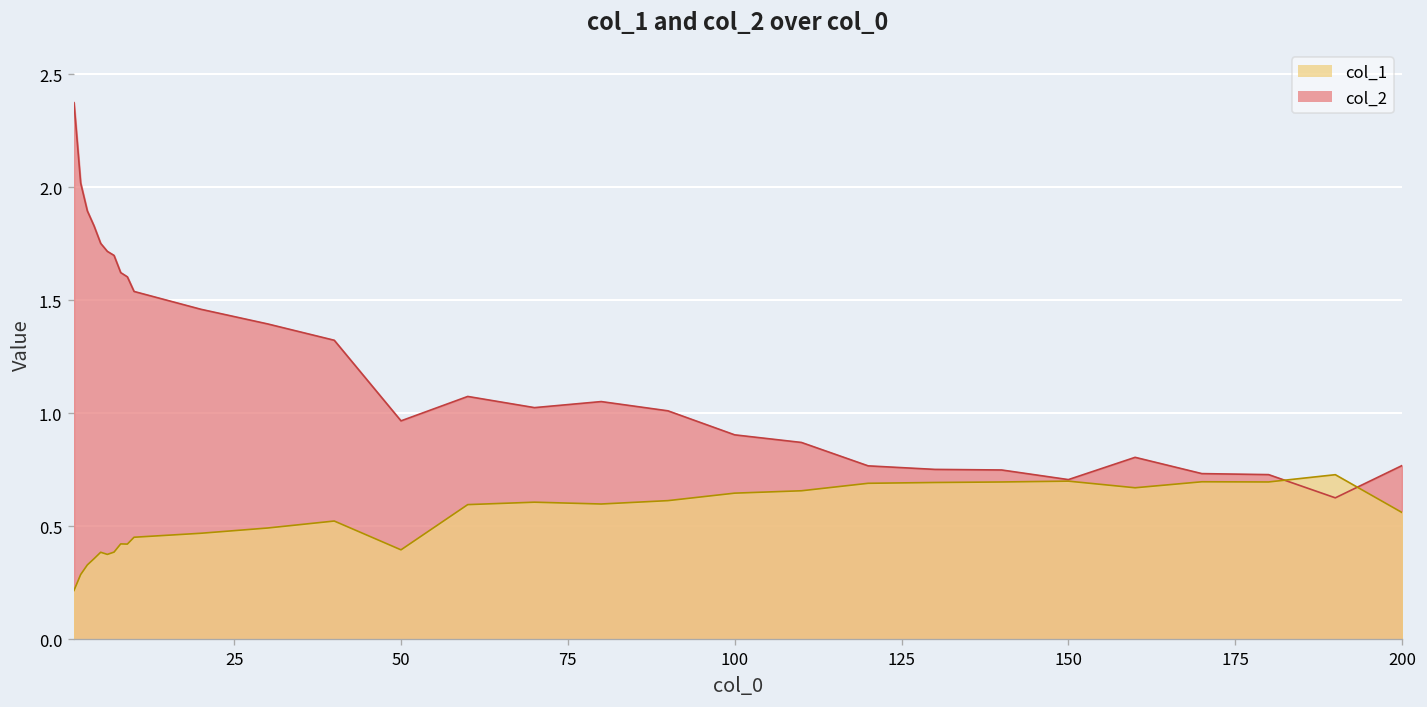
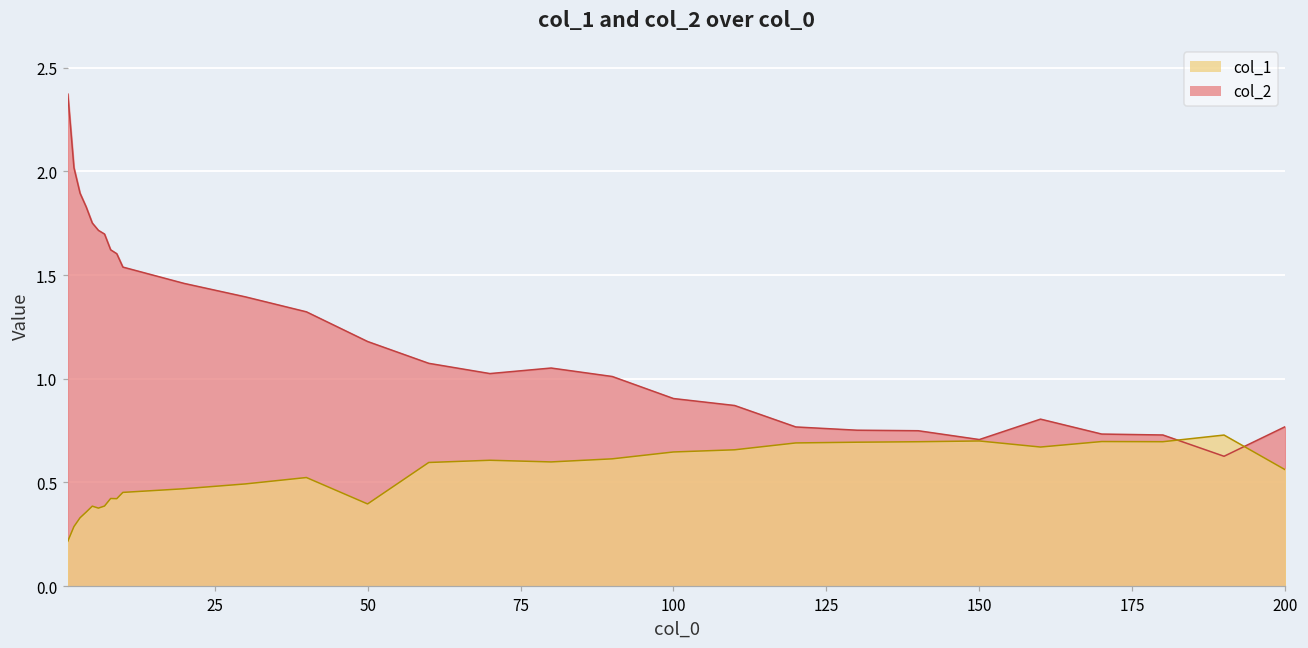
col_2, 50: 0.97 -> 1.18
